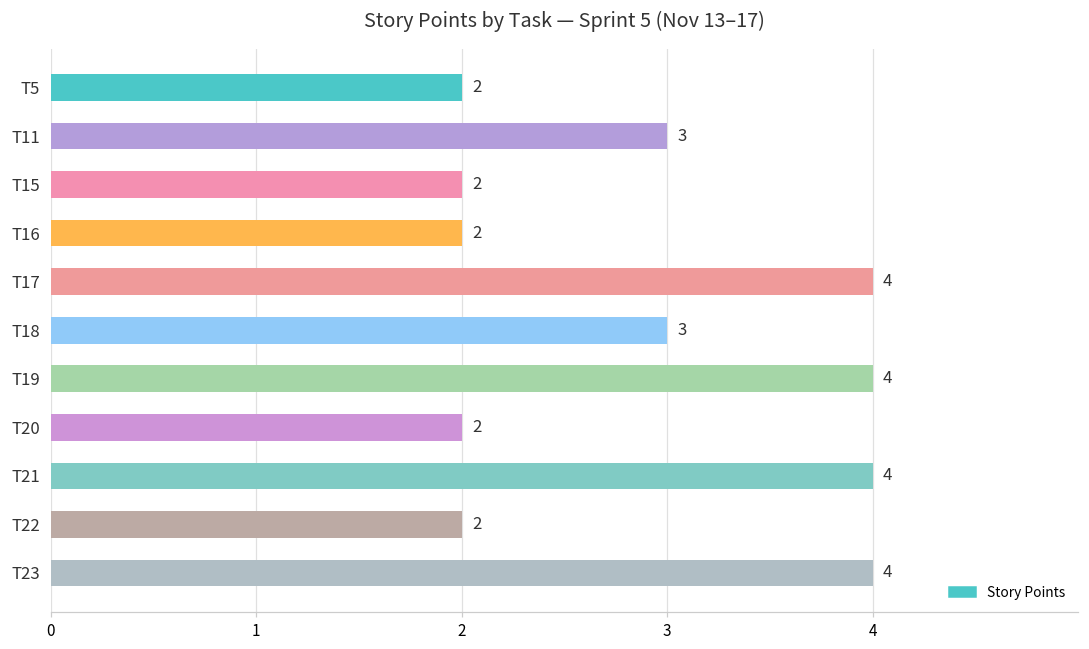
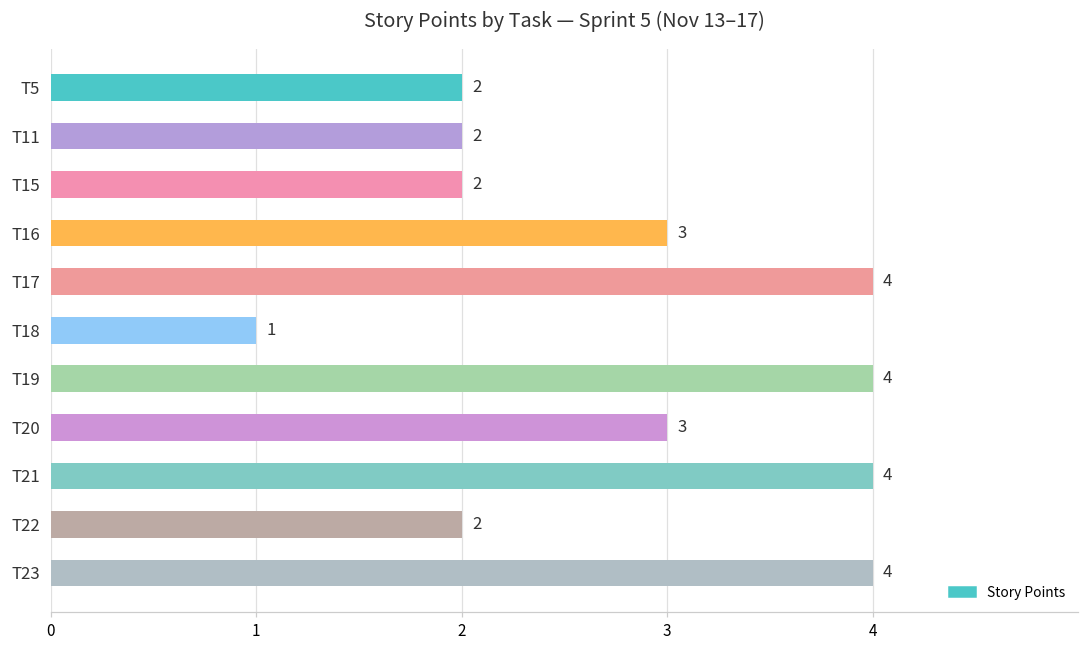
T11: 3 -> 2
T16: 2 -> 3
T18: 3 -> 1
T20: 2 -> 3
